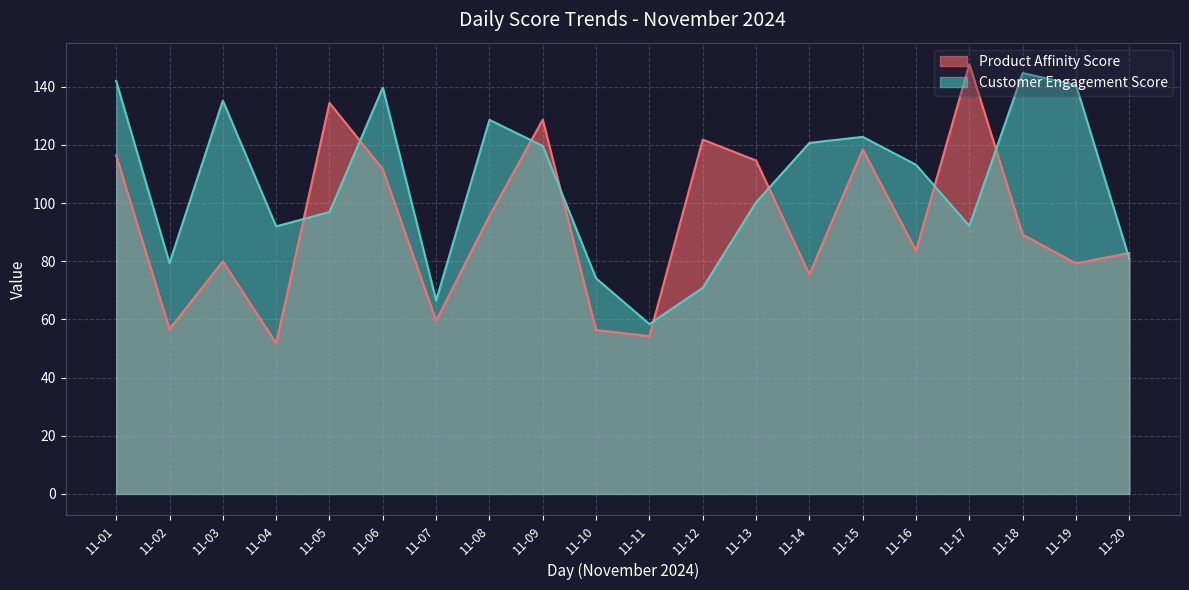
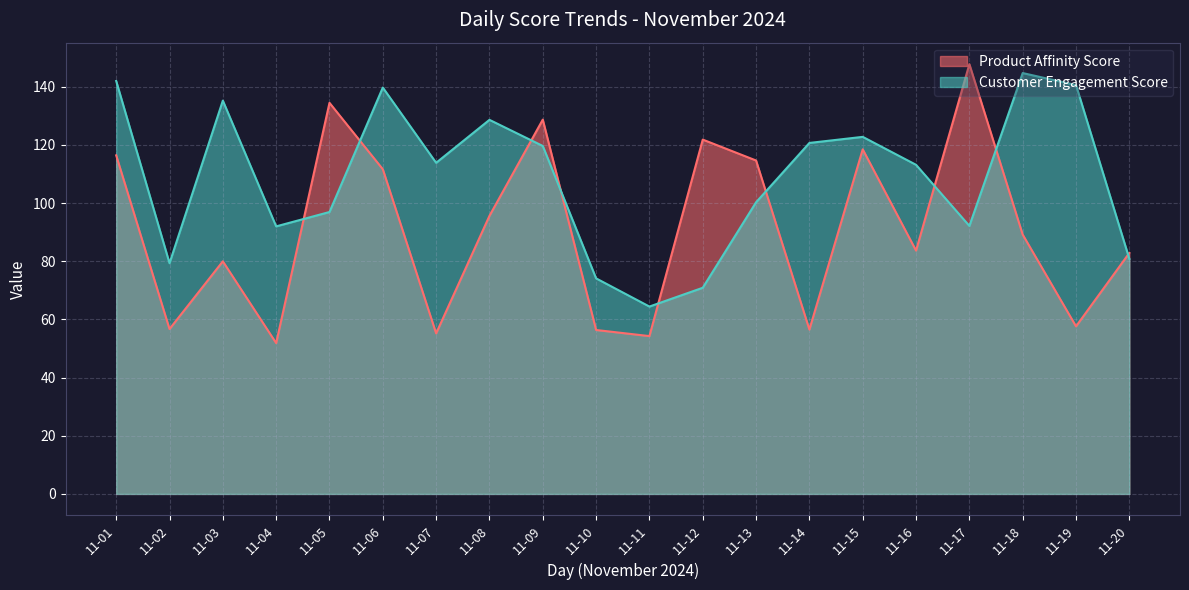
Product Affinity Score, 11-07: 60 -> 55
Customer Engagement Score, 11-07: 67 -> 114
Customer Engagement Score, 11-11: 58 -> 64
Product Affinity Score, 11-14: 76 -> 57
Product Affinity Score, 11-19: 79 -> 58
